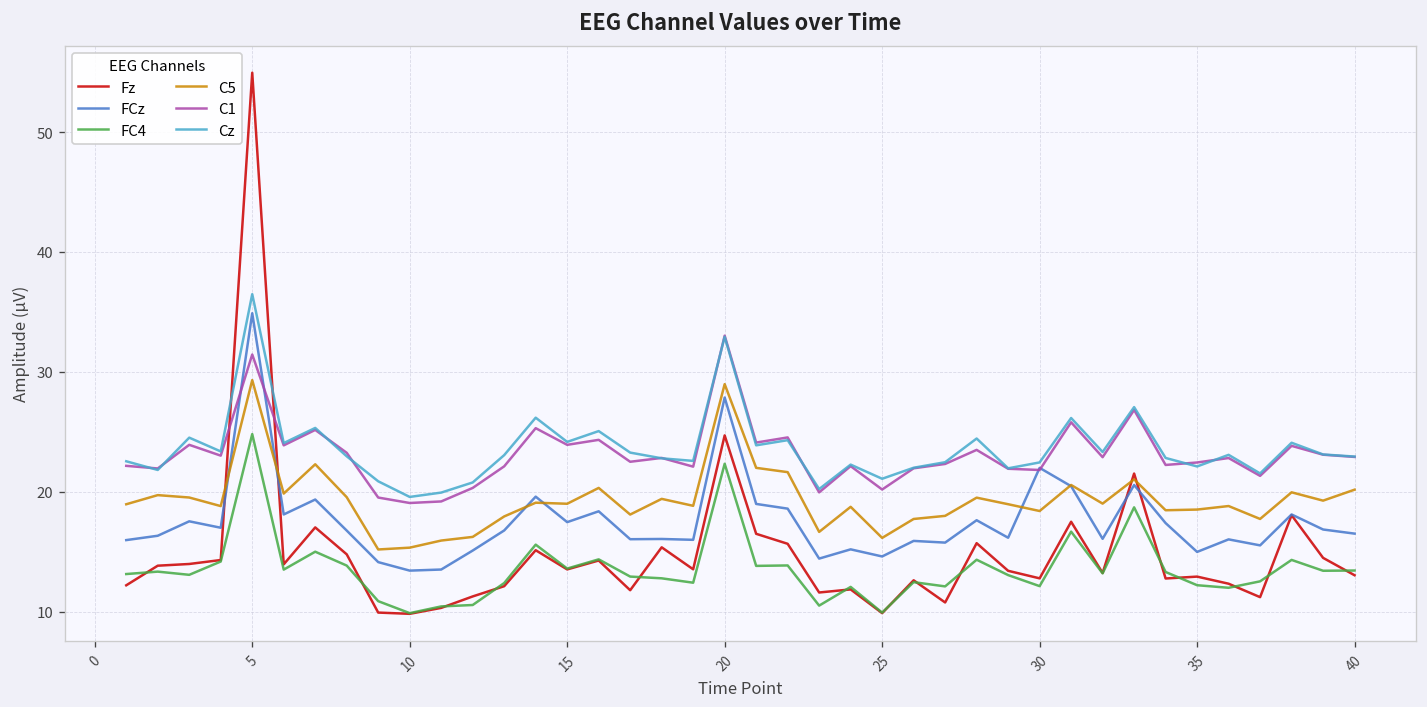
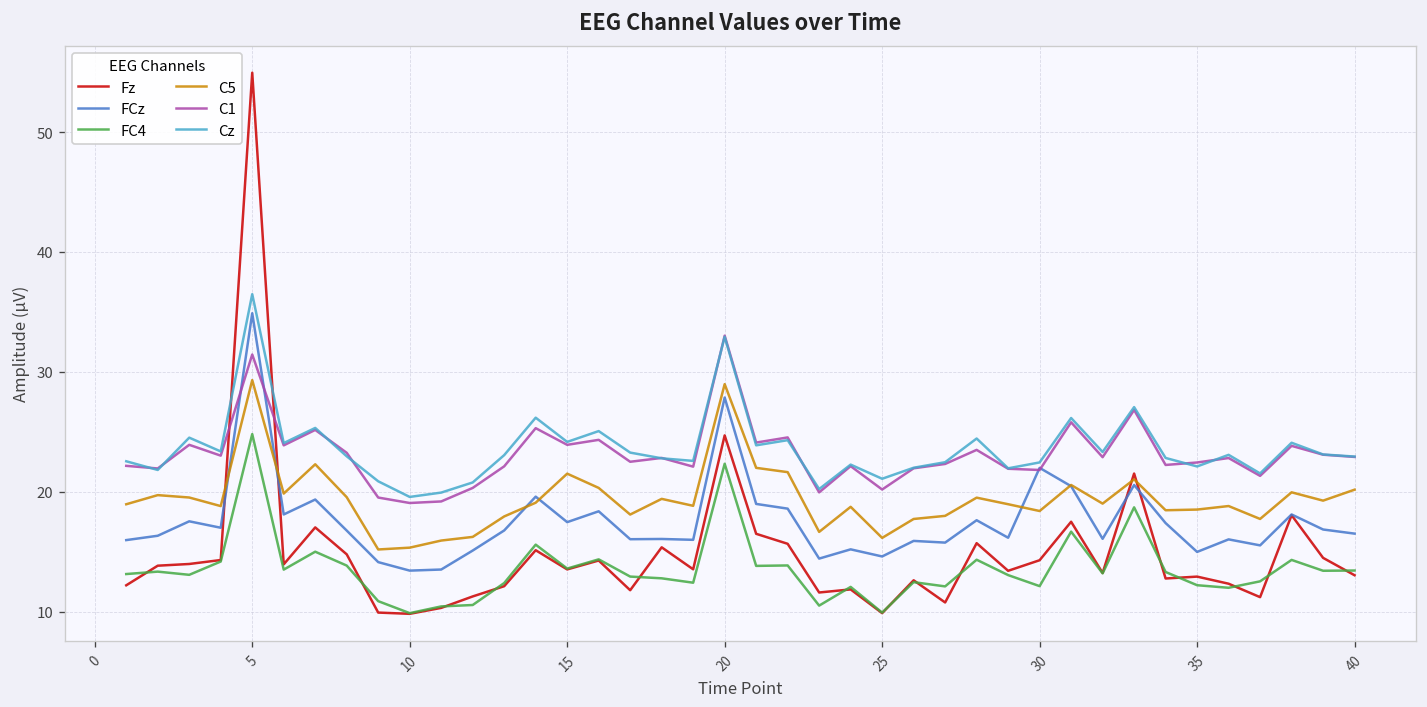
C5, 15: 19 -> 22
Fz, 30: 13 -> 14
